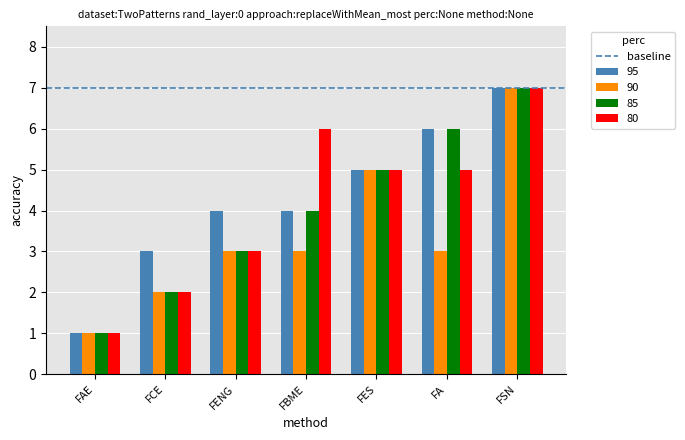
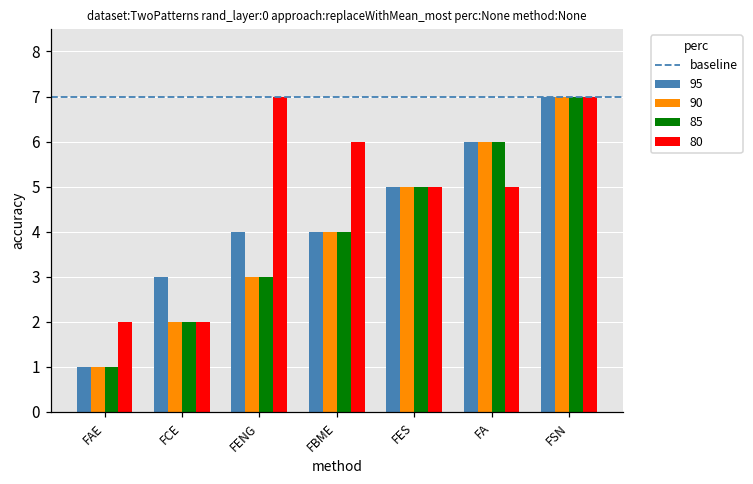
80, FAE: 1 -> 2
80, FENG: 3 -> 7
90, FBME: 3 -> 4
90, FA: 3 -> 6
